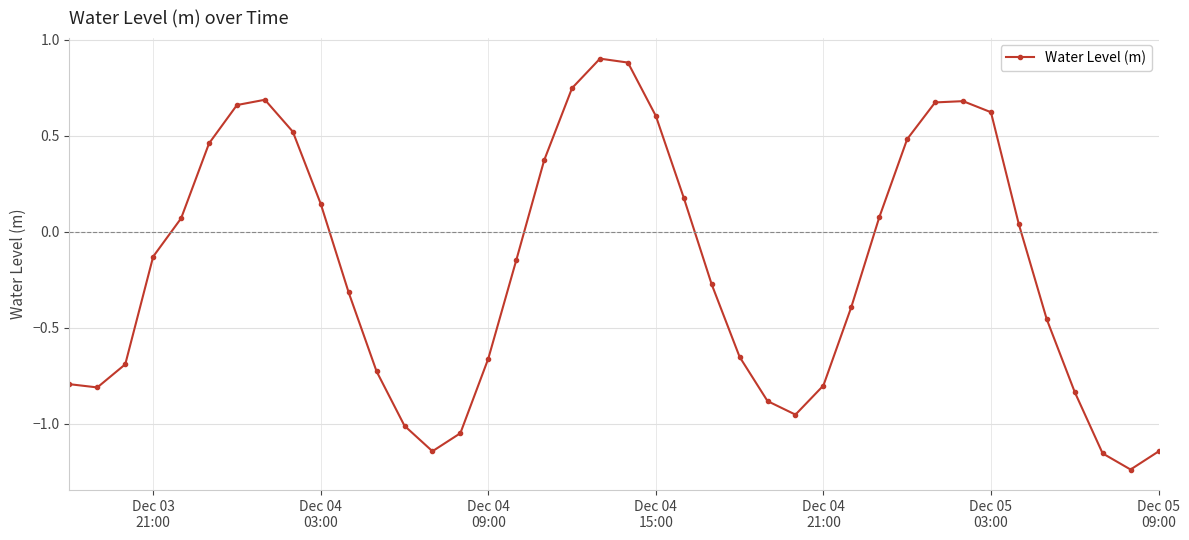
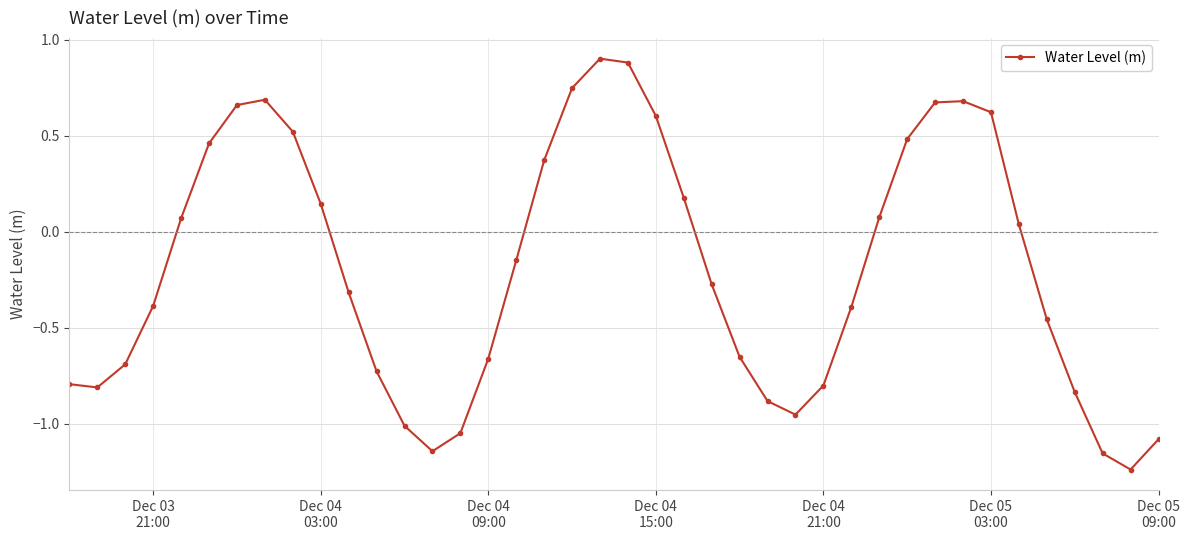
Dec 03 21:00: -0.13 -> -0.39
Dec 05 09:00: -1.14 -> -1.08
